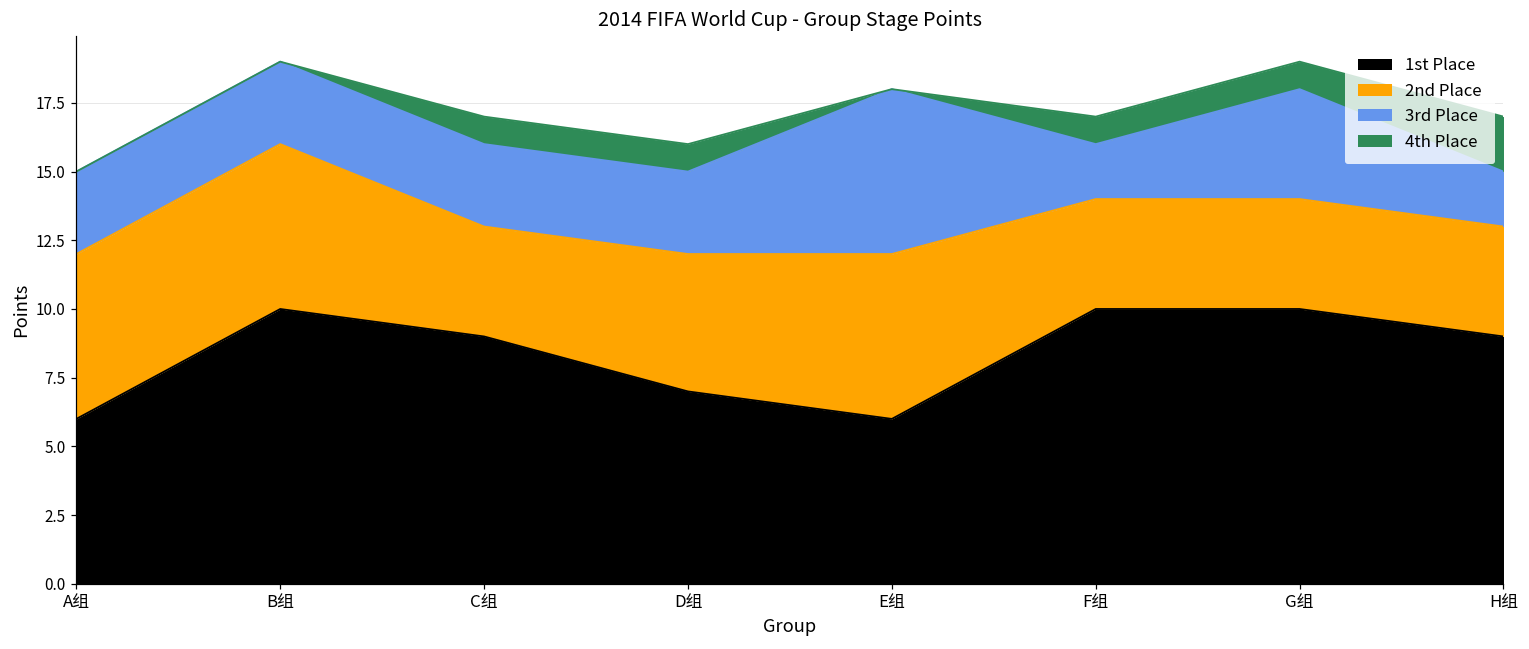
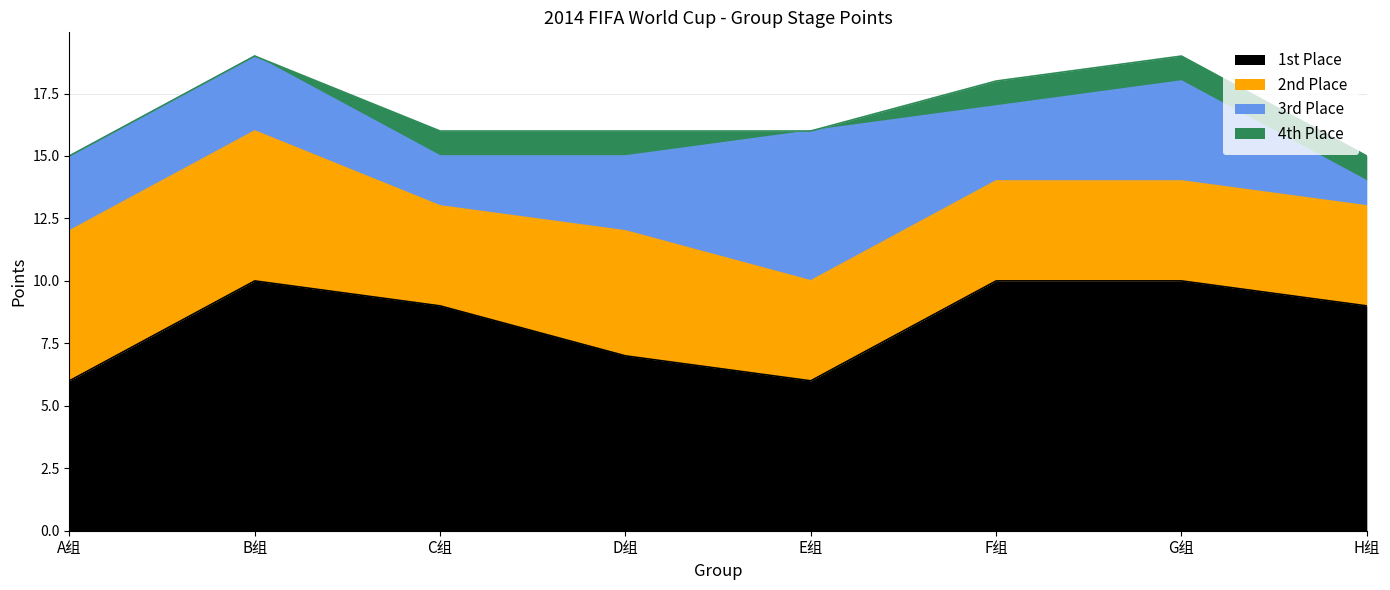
3rd Place, C组: 3 -> 2
2nd Place, E组: 6 -> 4
3rd Place, F组: 2 -> 3
3rd Place, H组: 2 -> 1
4th Place, H组: 2 -> 1
